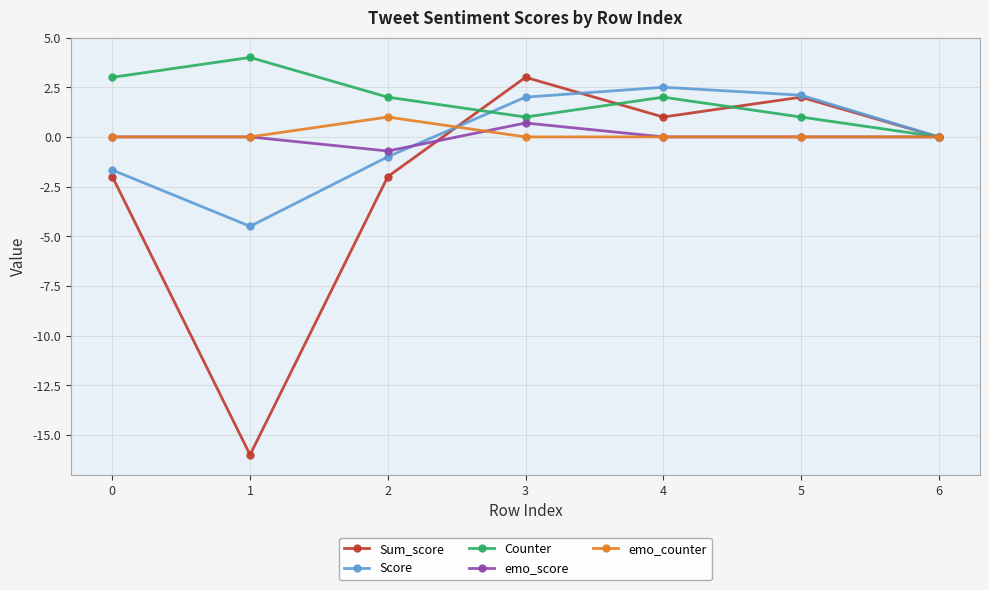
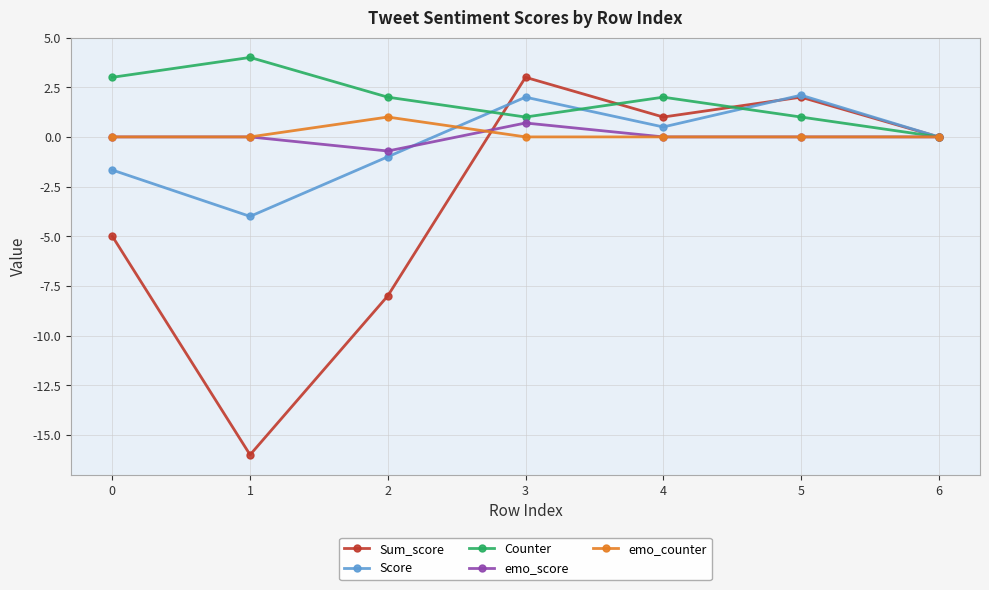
Sum_score, 0: -2 -> -5
Score, 1: -4.5 -> -4.0
Sum_score, 2: -2 -> -8
Score, 4: 2.5 -> 0.5
